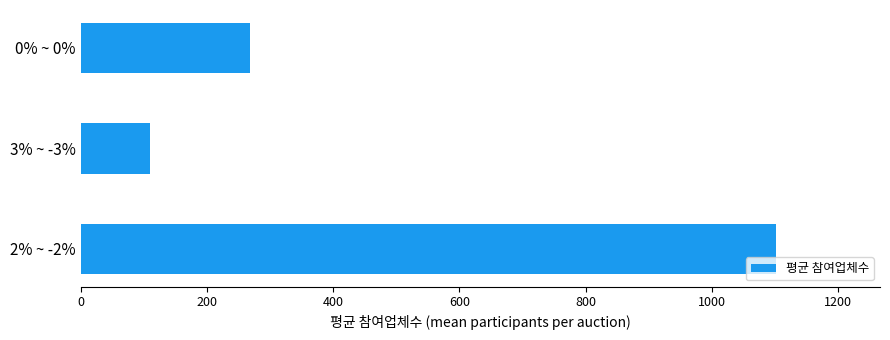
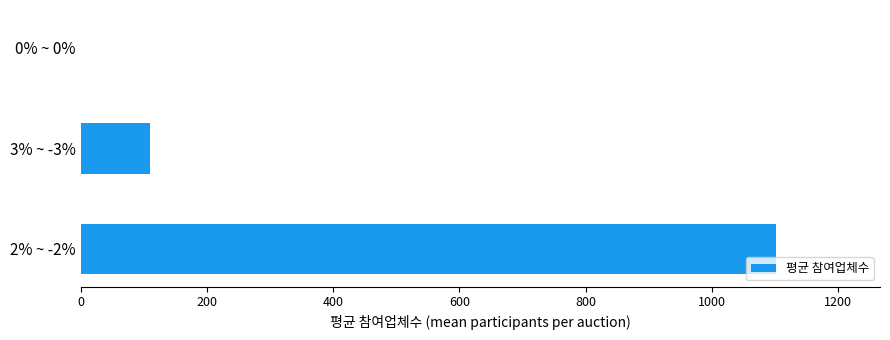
0% ~ 0%: 270 -> 0
